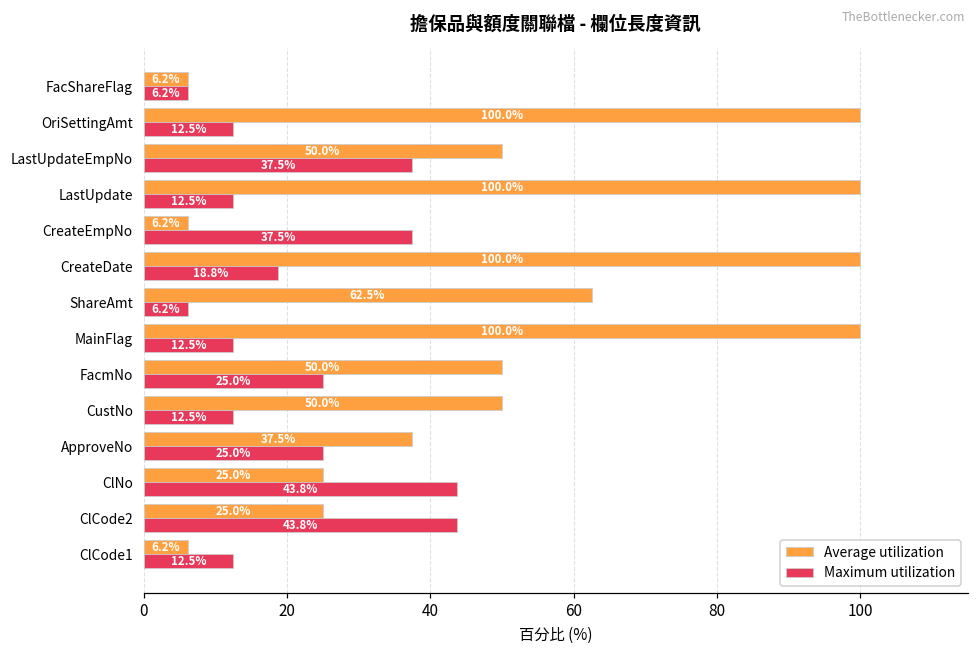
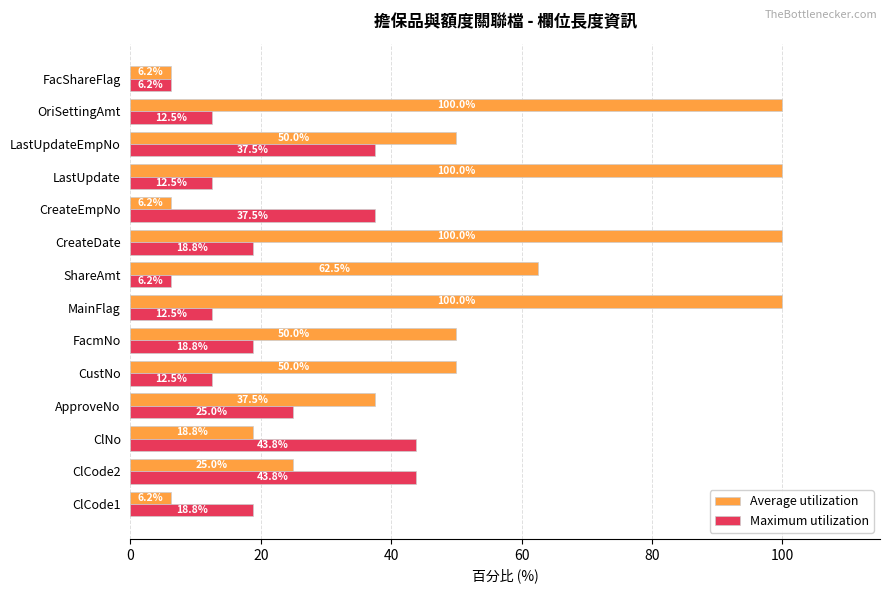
Maximum utilization, FacmNo: 25.0% -> 18.8%
Average utilization, ClNo: 25.0% -> 18.8%
Maximum utilization, ClCode1: 12.5% -> 18.8%
